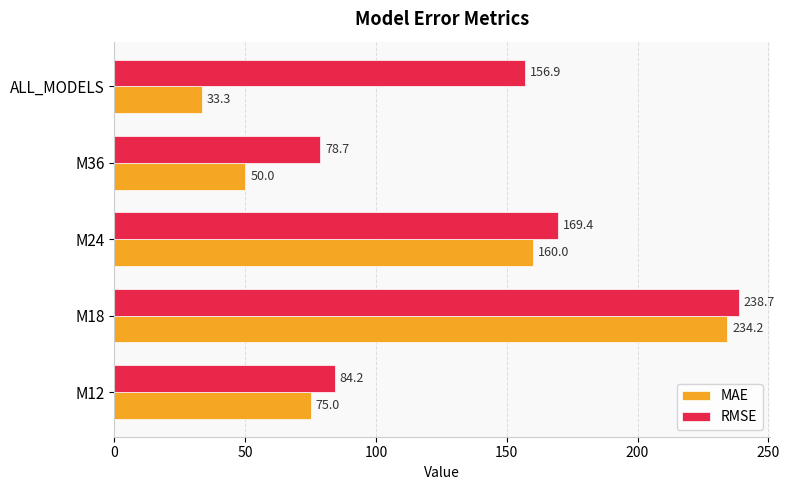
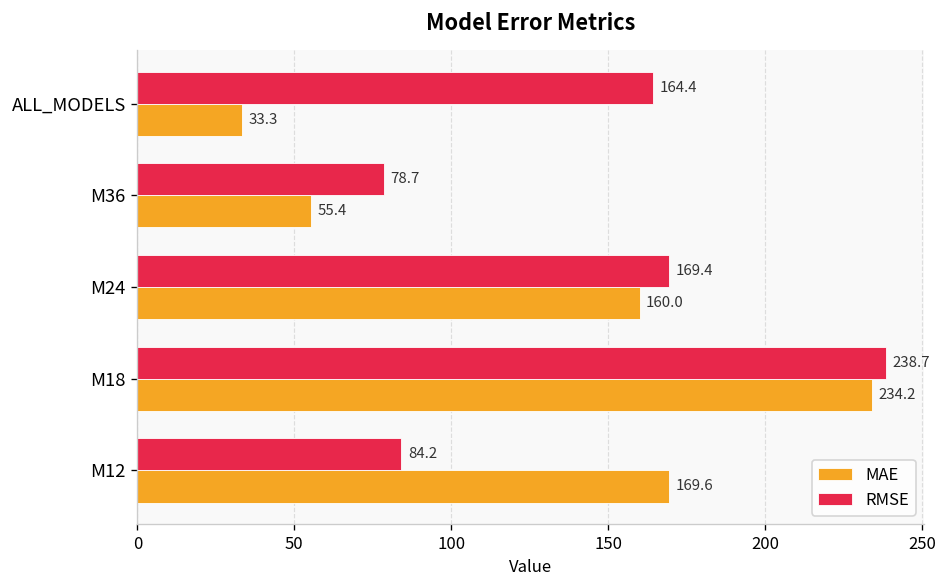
RMSE, ALL_MODELS: 156.9 -> 164.4
MAE, M36: 50.0 -> 55.4
MAE, M12: 75.0 -> 169.6
